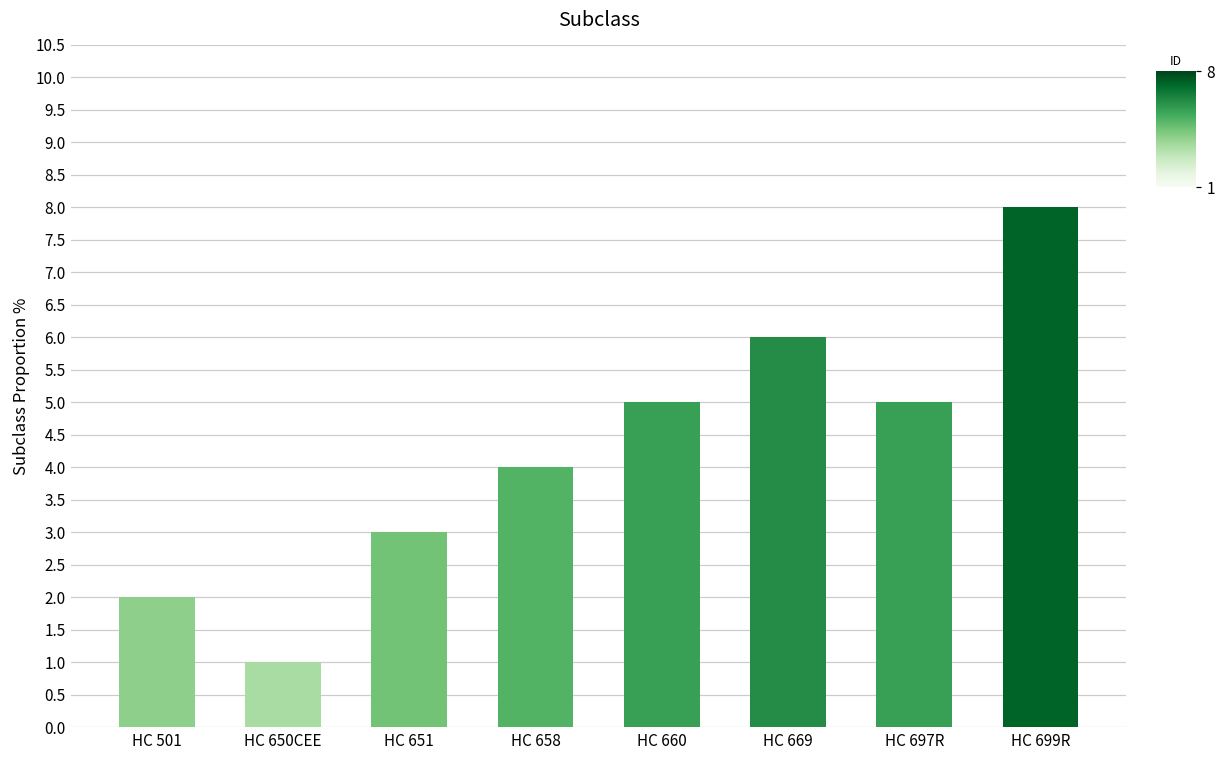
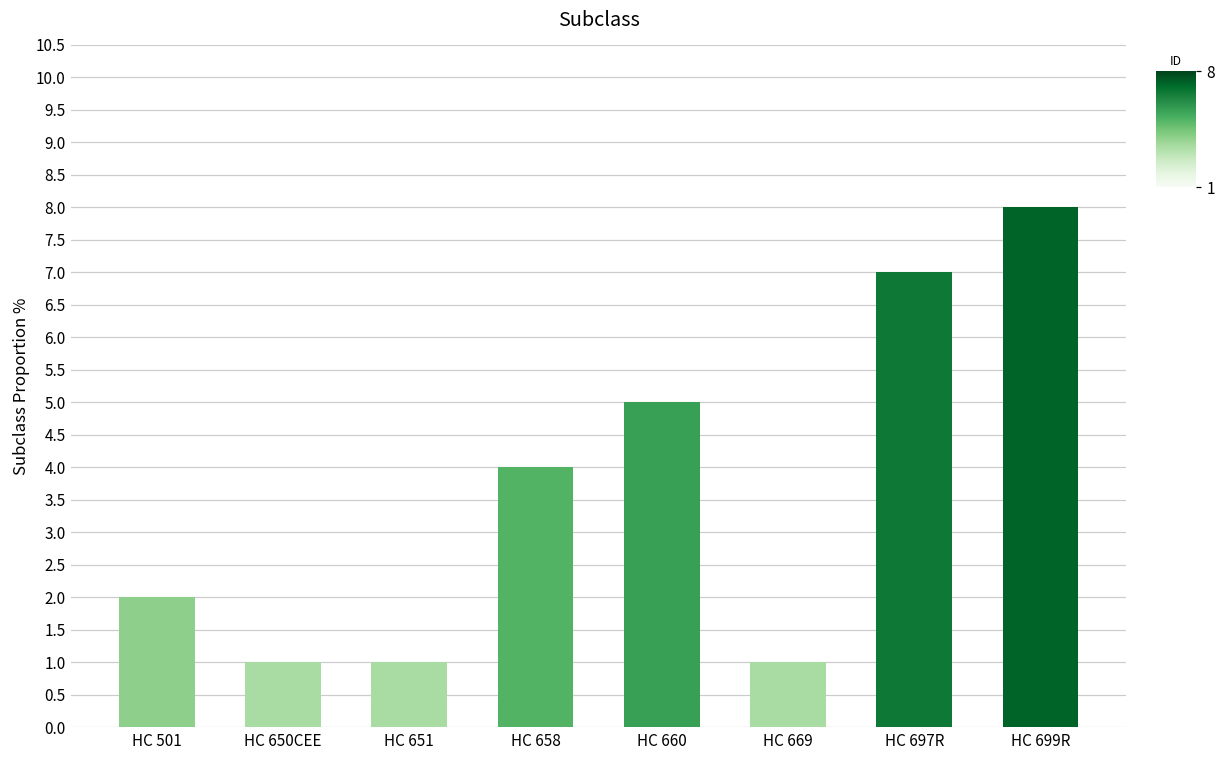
HC 651: 3 -> 1
HC 669: 6 -> 1
HC 697R: 5 -> 7
